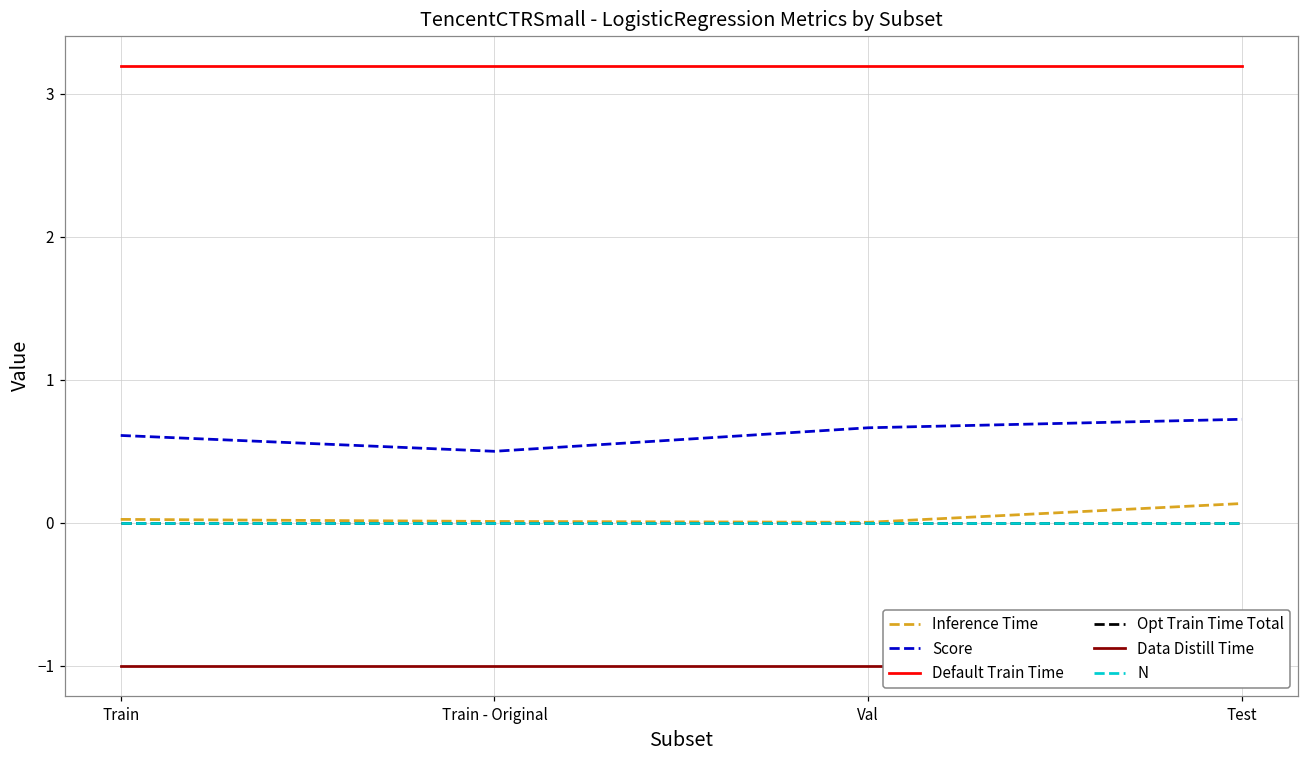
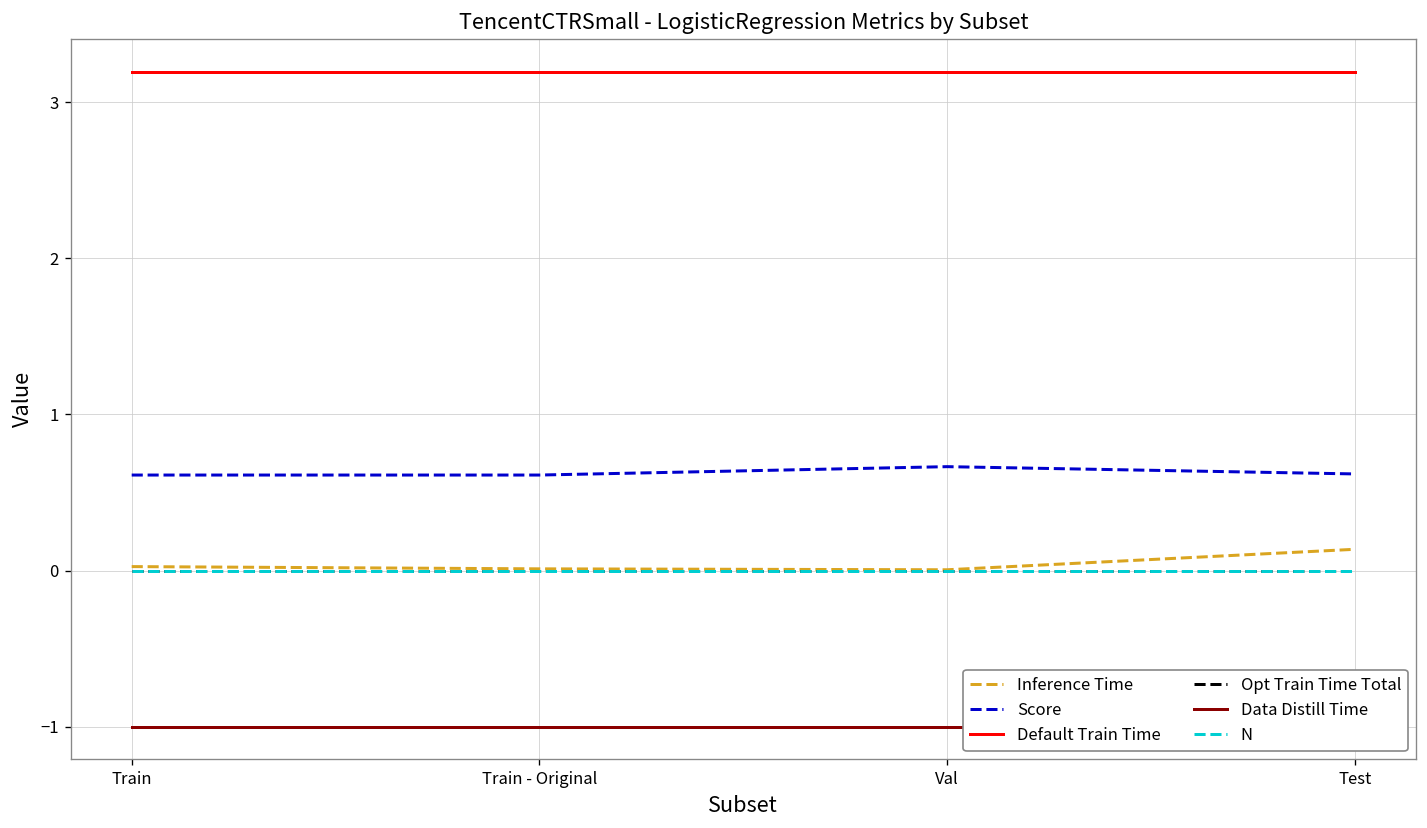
Score, Train - Original: 0.50 -> 0.61
Score, Test: 0.72 -> 0.62
